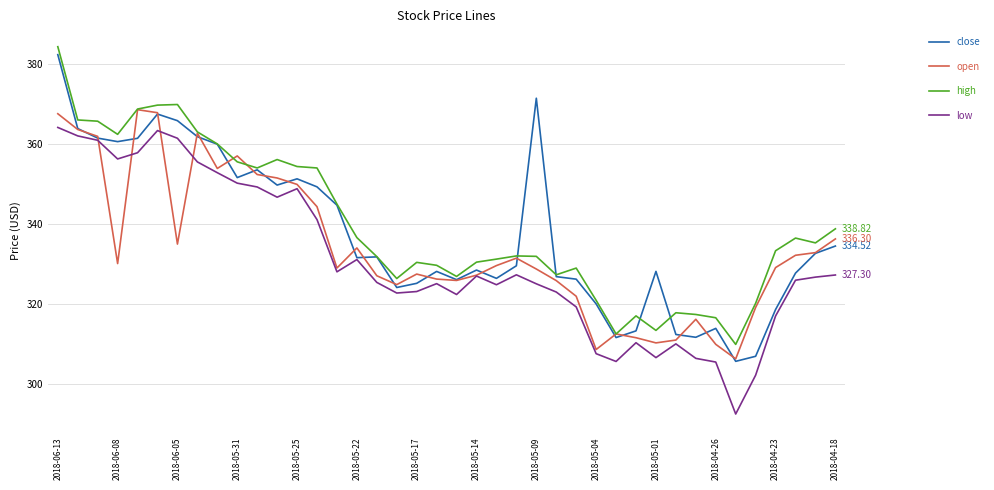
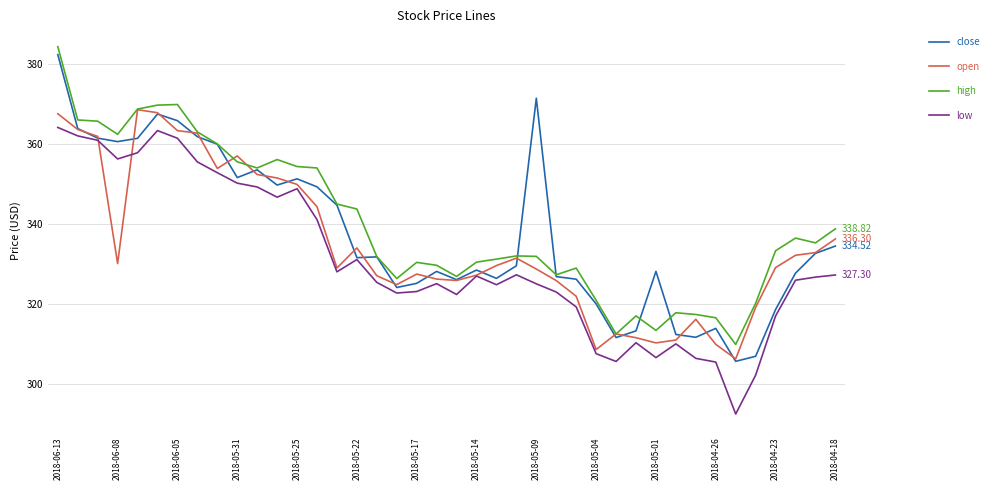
open, 2018-06-05: 335 -> 363
high, 2018-05-22: 337 -> 344
